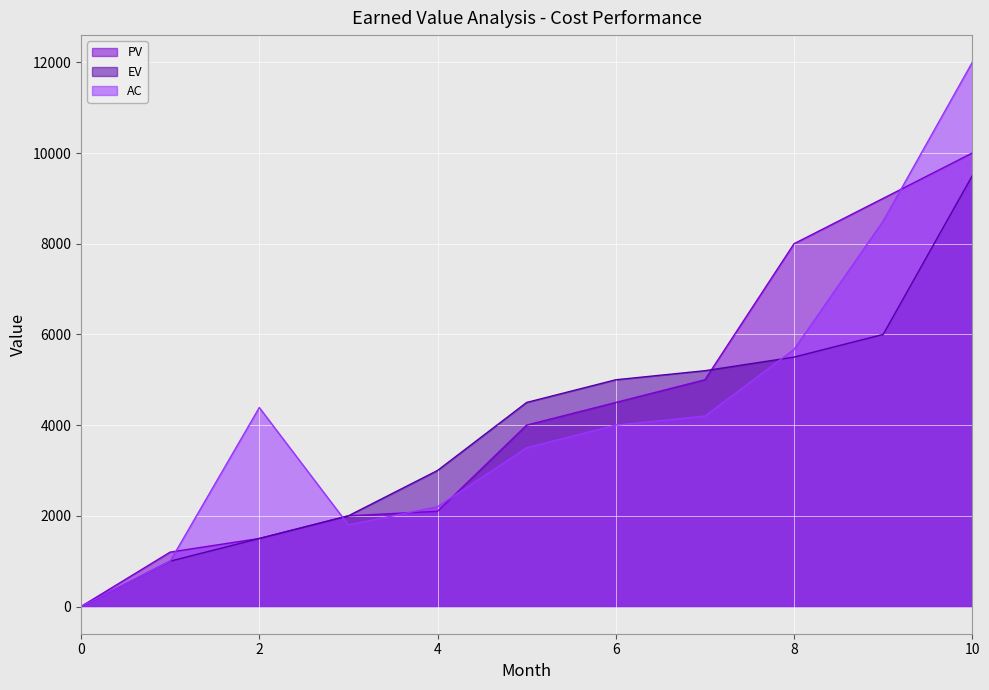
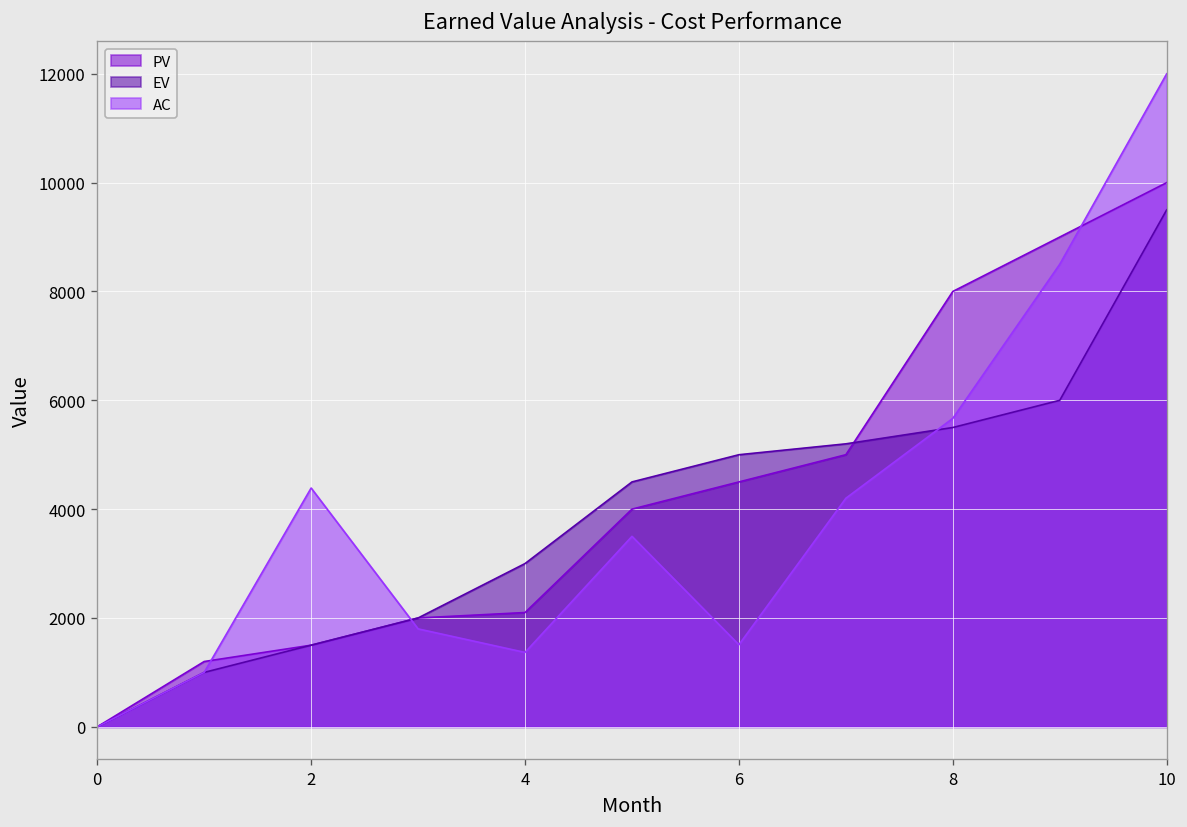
AC, 4: 2200 -> 1400
AC, 6: 4000 -> 1500
